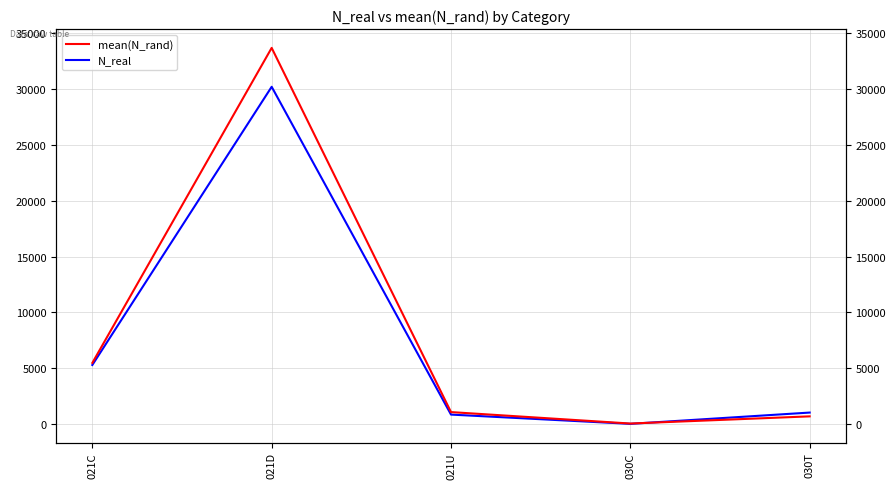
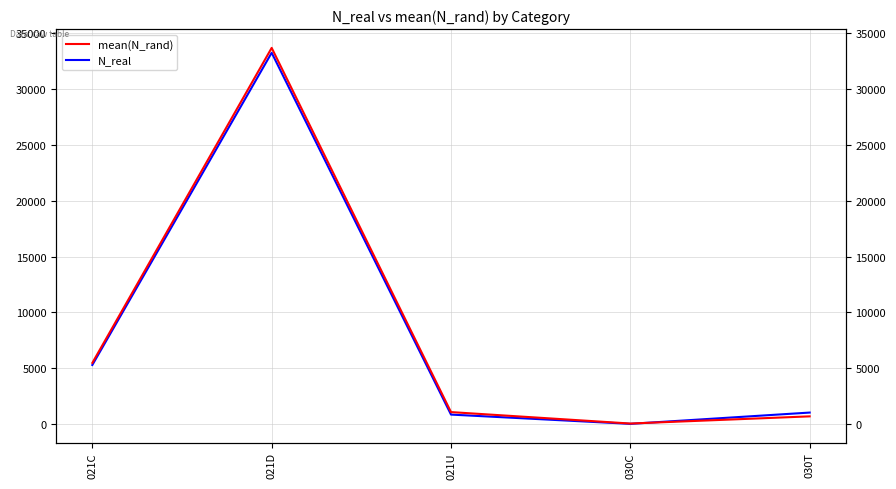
N_real, 021D: 30200 -> 33300
